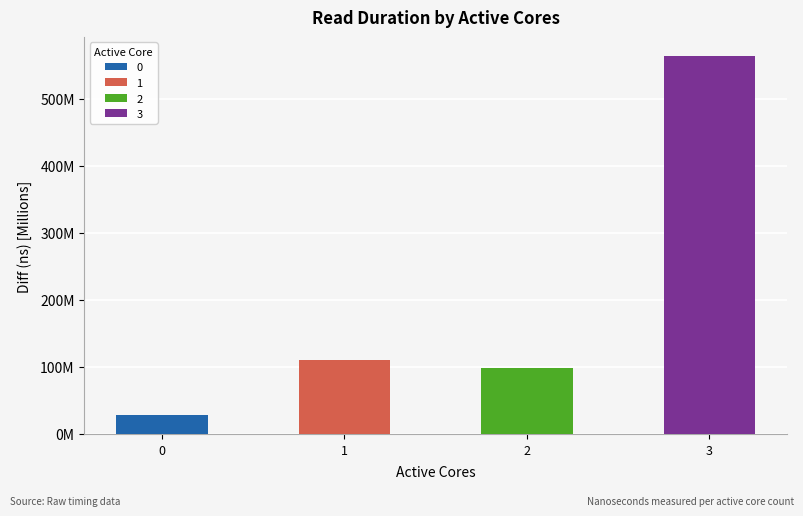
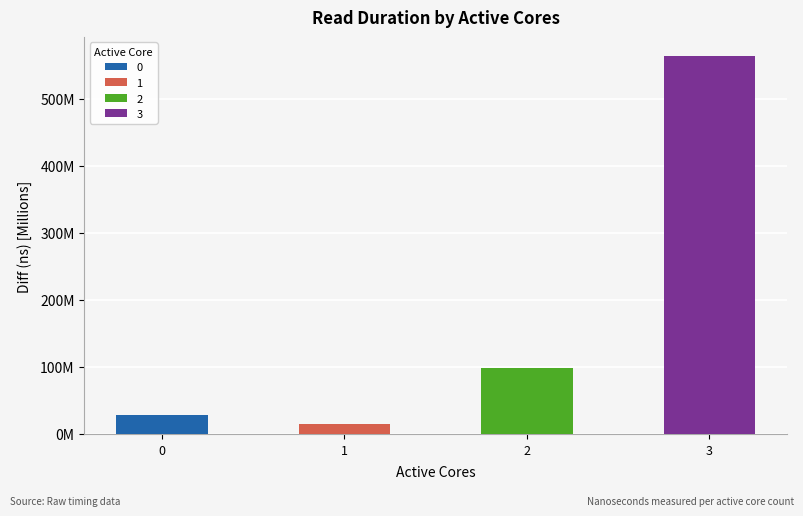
1: 110000000 -> 20000000
